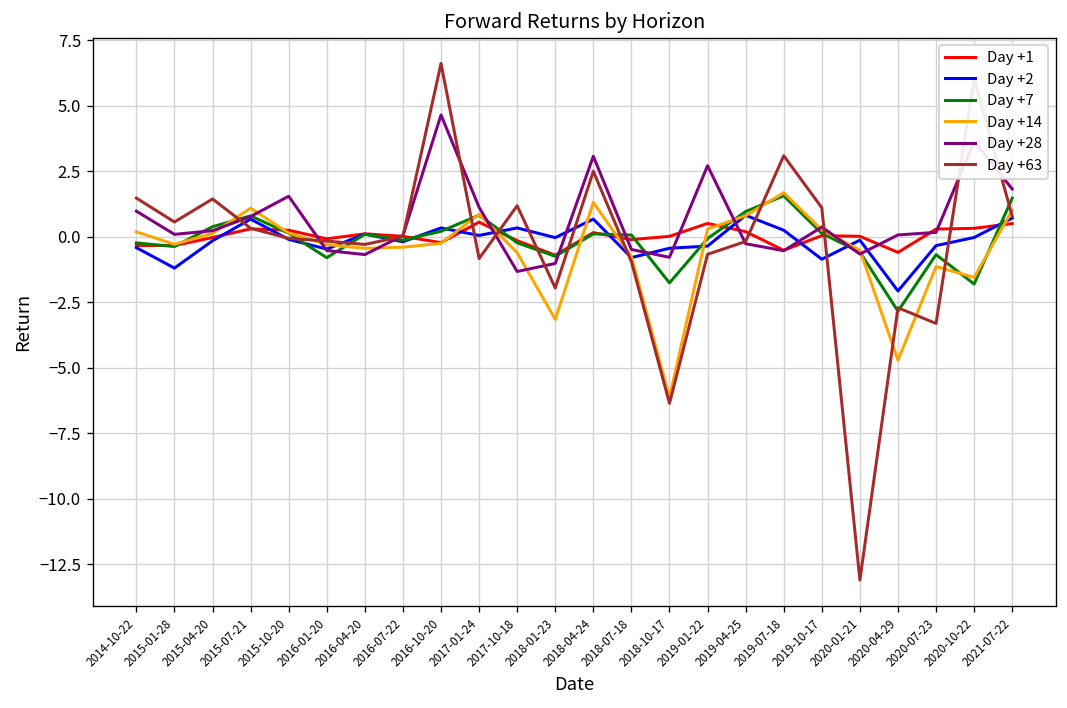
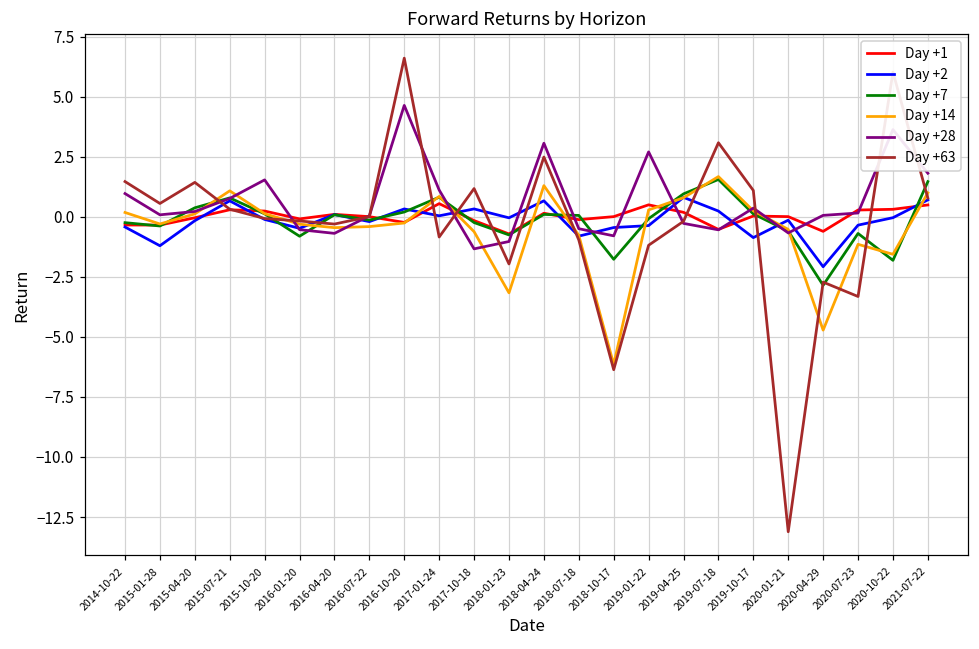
Day +63, 2019-01-22: -0.7 -> -1.2
